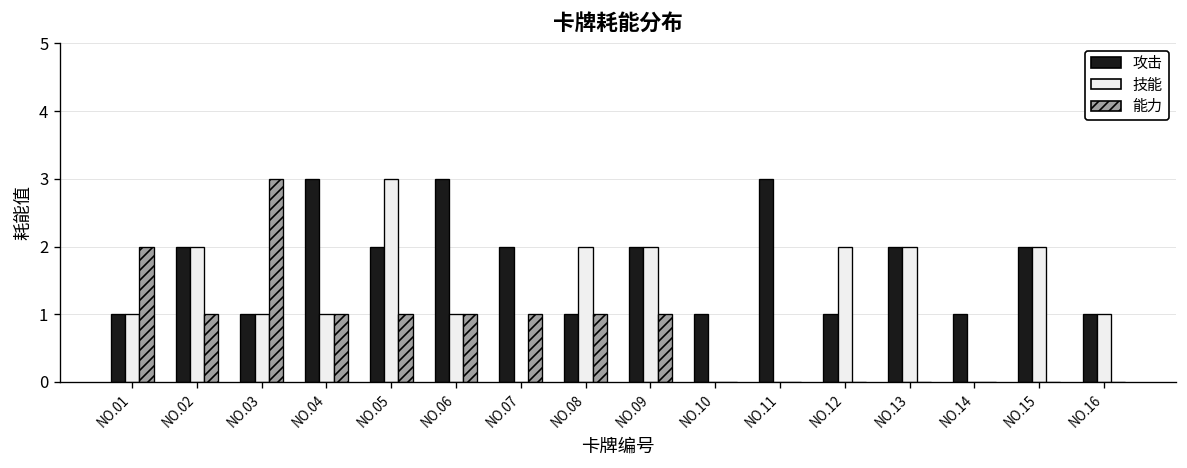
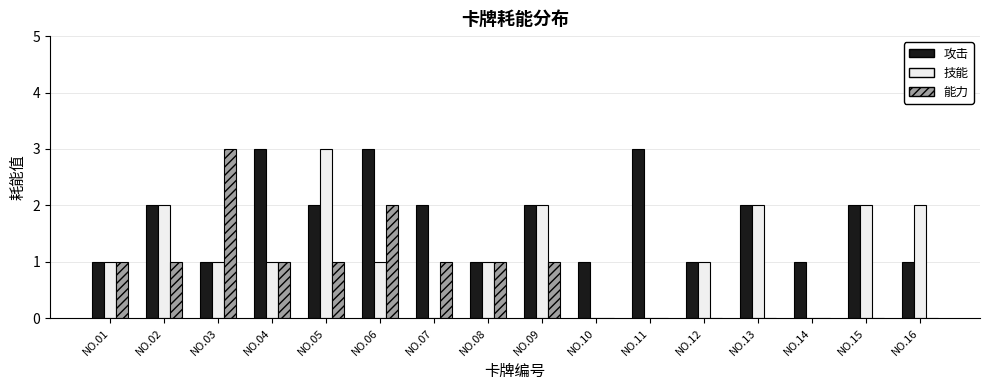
能力, NO.01: 2 -> 1
能力, NO.06: 1 -> 2
技能, NO.08: 2 -> 1
技能, NO.12: 2 -> 1
技能, NO.16: 1 -> 2
